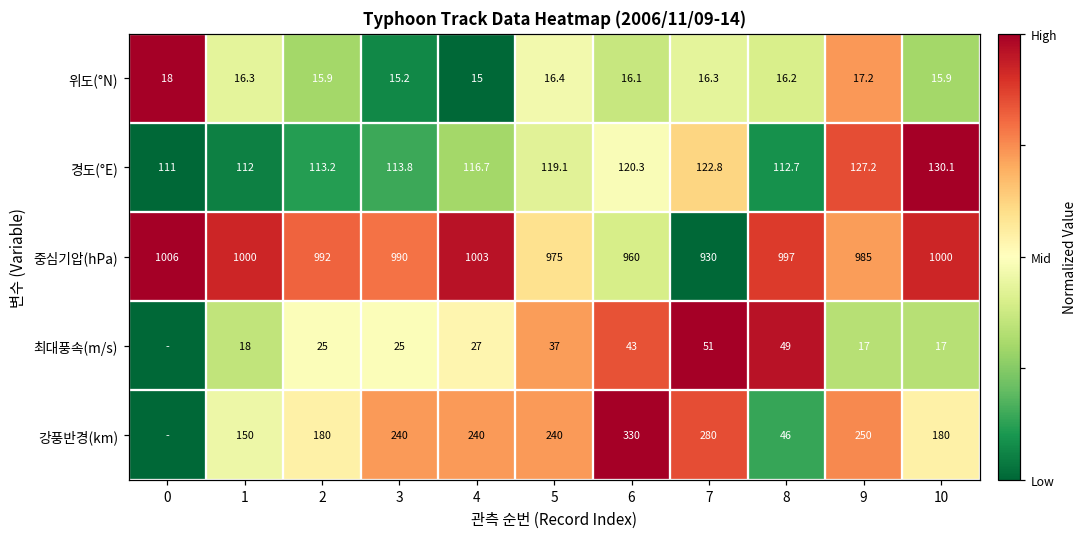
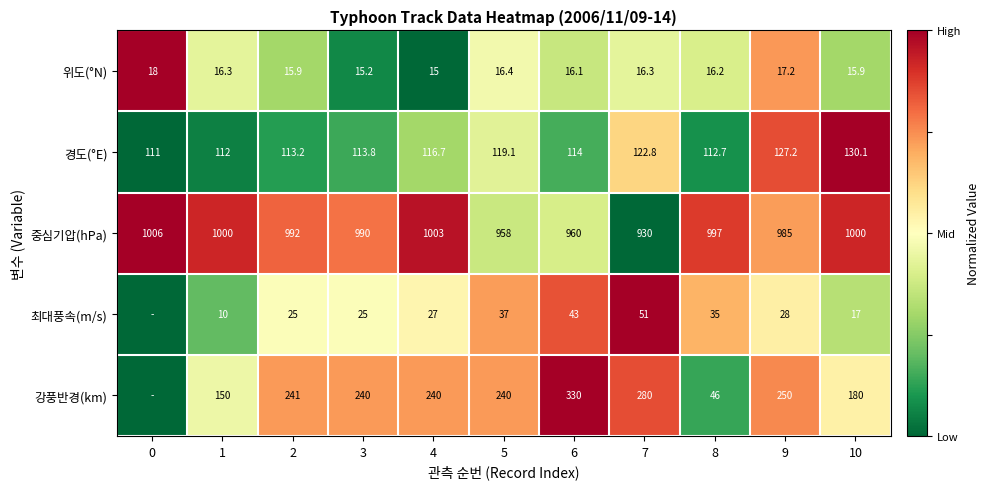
경도(°E), 6: 120.3 -> 114
중심기압(hPa), 5: 975 -> 958
최대풍속(m/s), 1: 18 -> 10
최대풍속(m/s), 8: 49 -> 35
최대풍속(m/s), 9: 17 -> 28
강풍반경(km), 2: 180 -> 241
